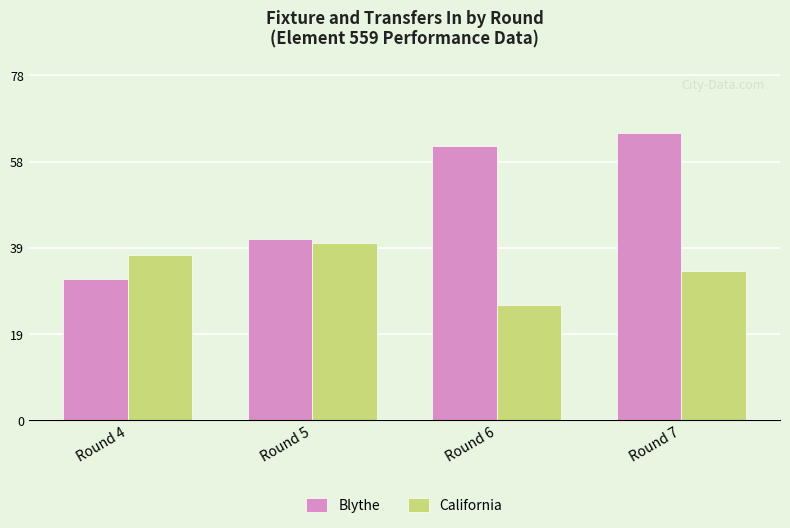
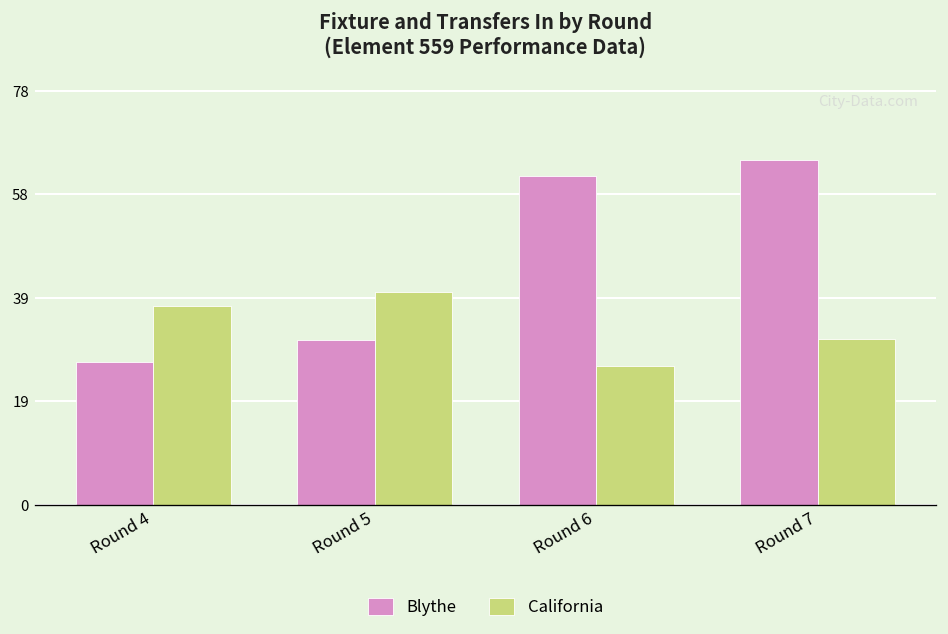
Blythe, Round 4: 32 -> 27
Blythe, Round 5: 41 -> 31
California, Round 7: 34 -> 31
